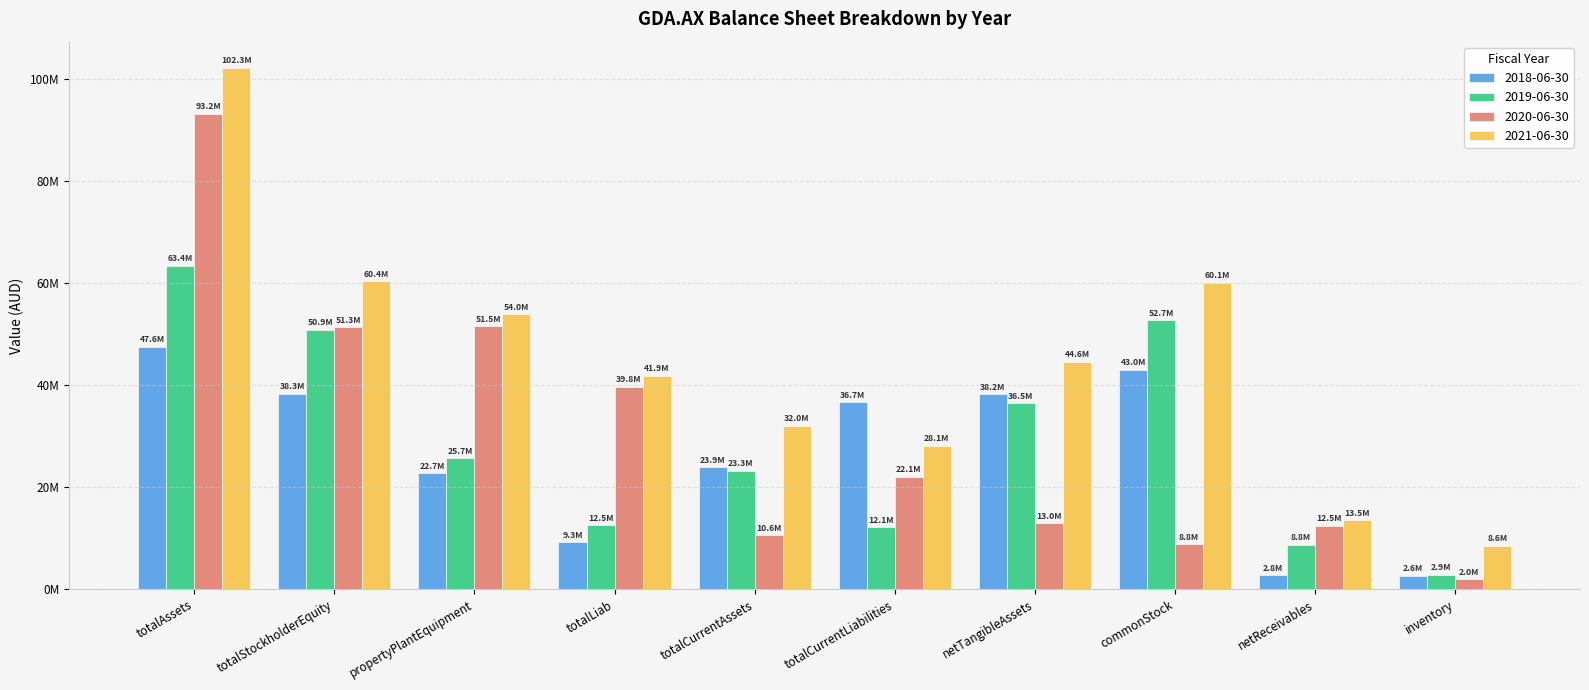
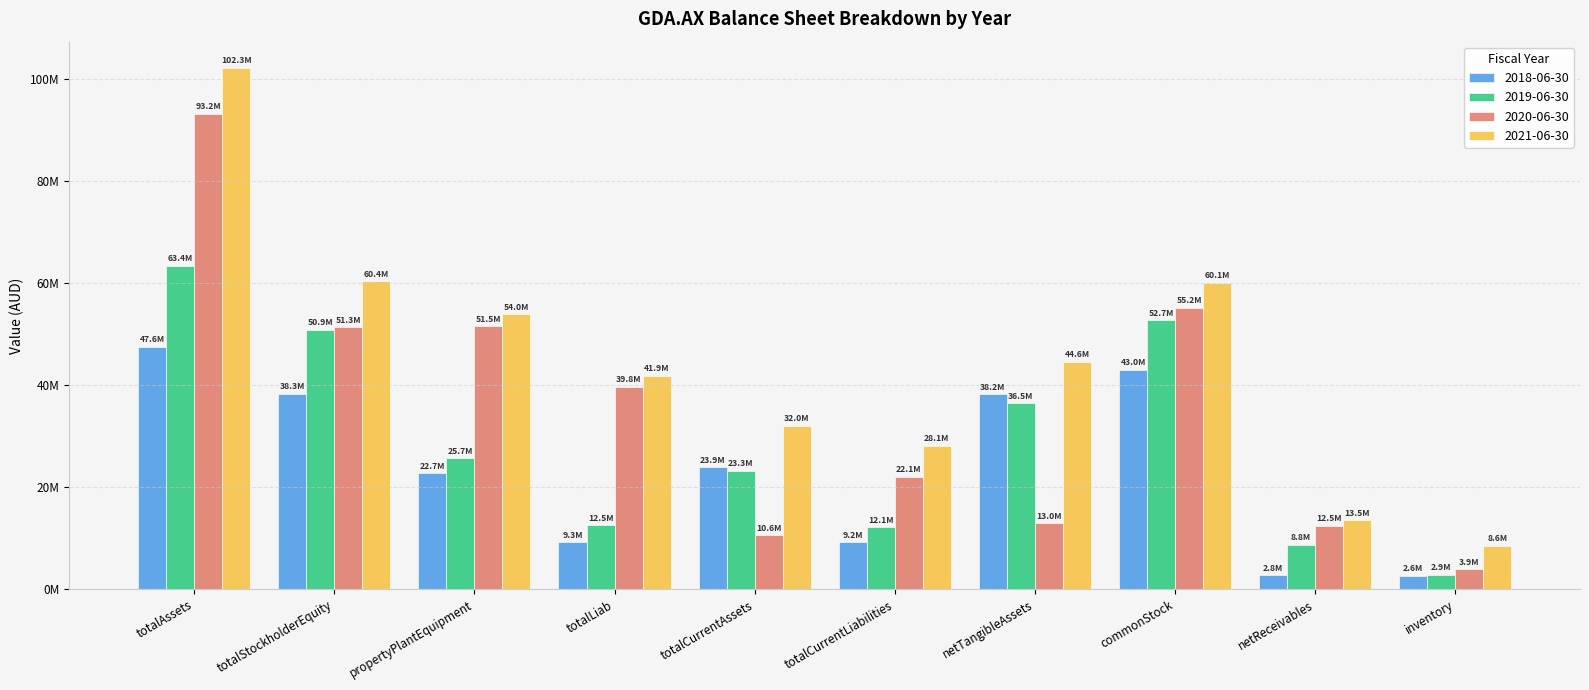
2018-06-30, totalCurrentLiabilities: 36.7M -> 9.2M
2020-06-30, commonStock: 8.8M -> 55.2M
2020-06-30, inventory: 2.0M -> 3.9M
